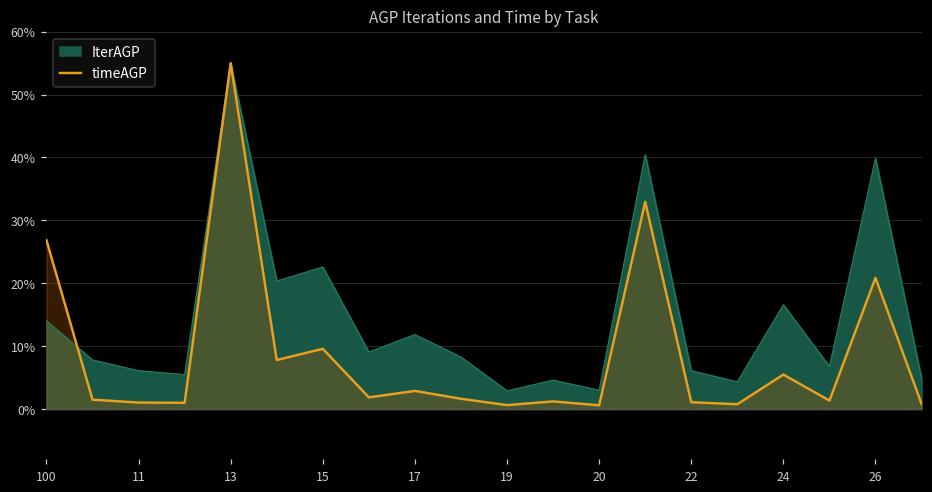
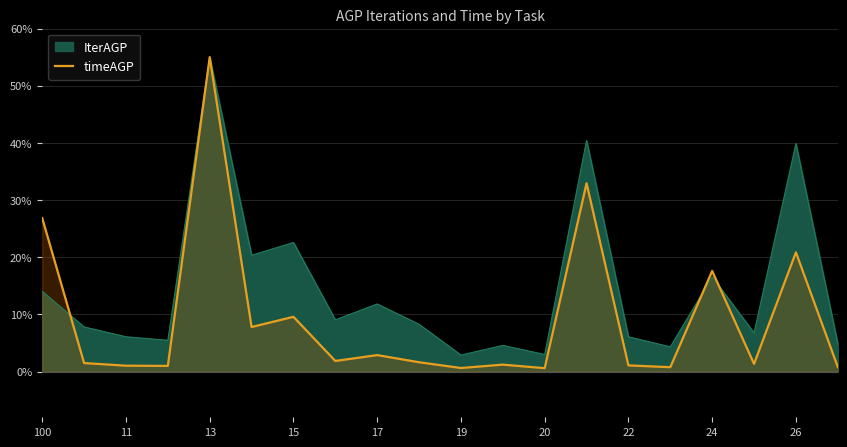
timeAGP, 24: 5% -> 18%
